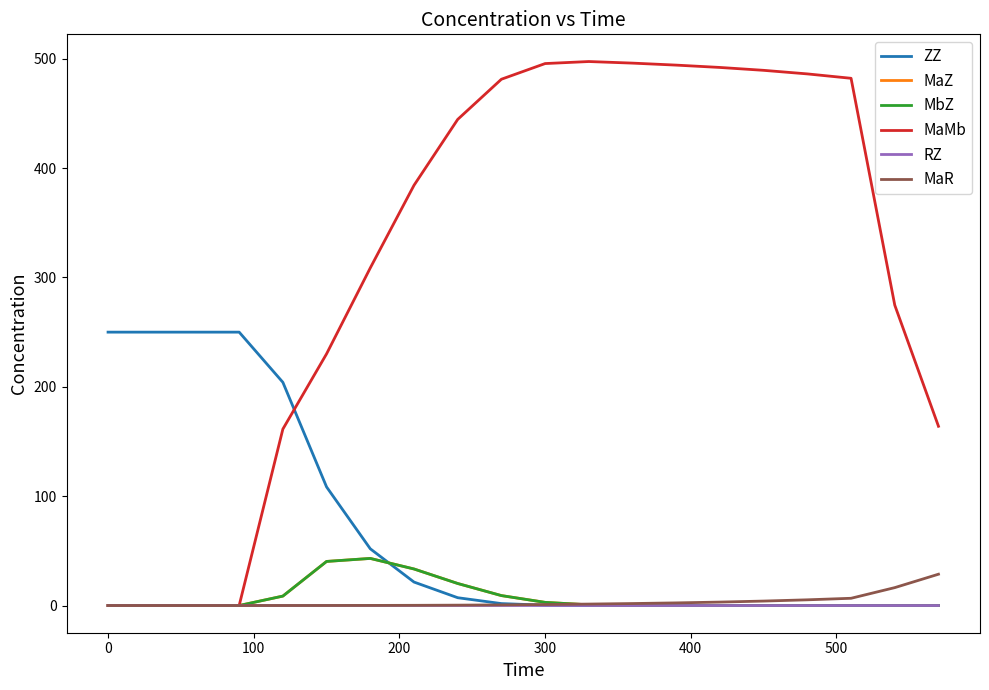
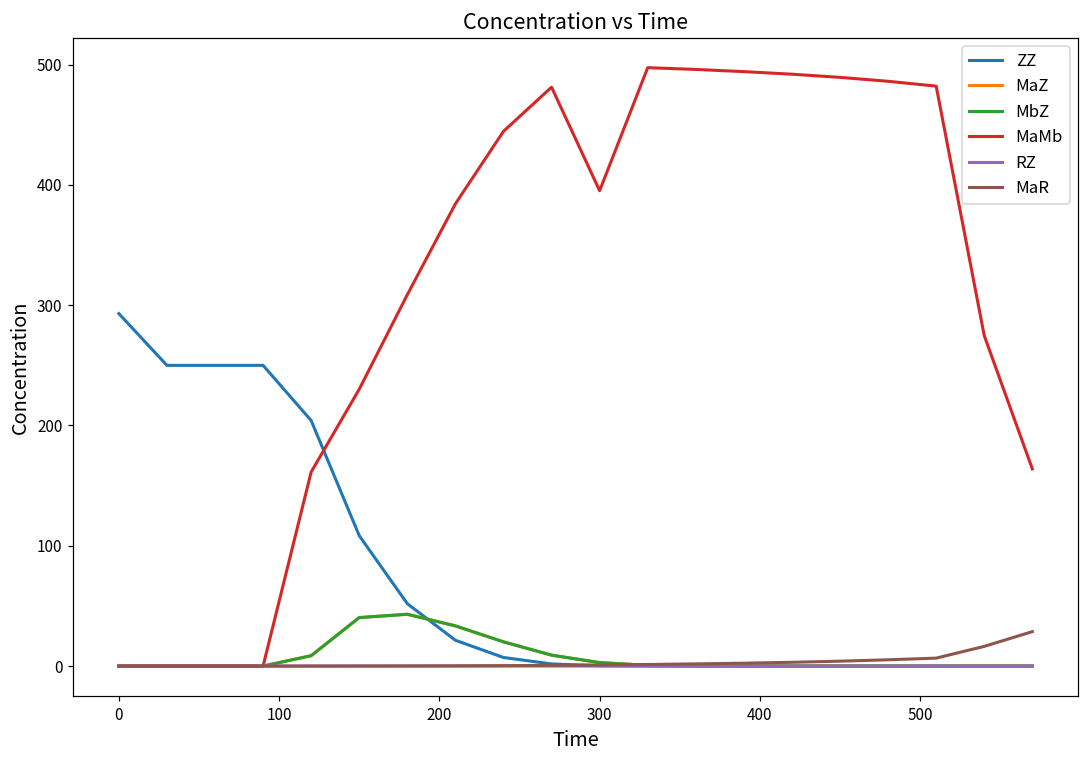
ZZ, 0: 250 -> 293
MaMb, 300: 496 -> 395
